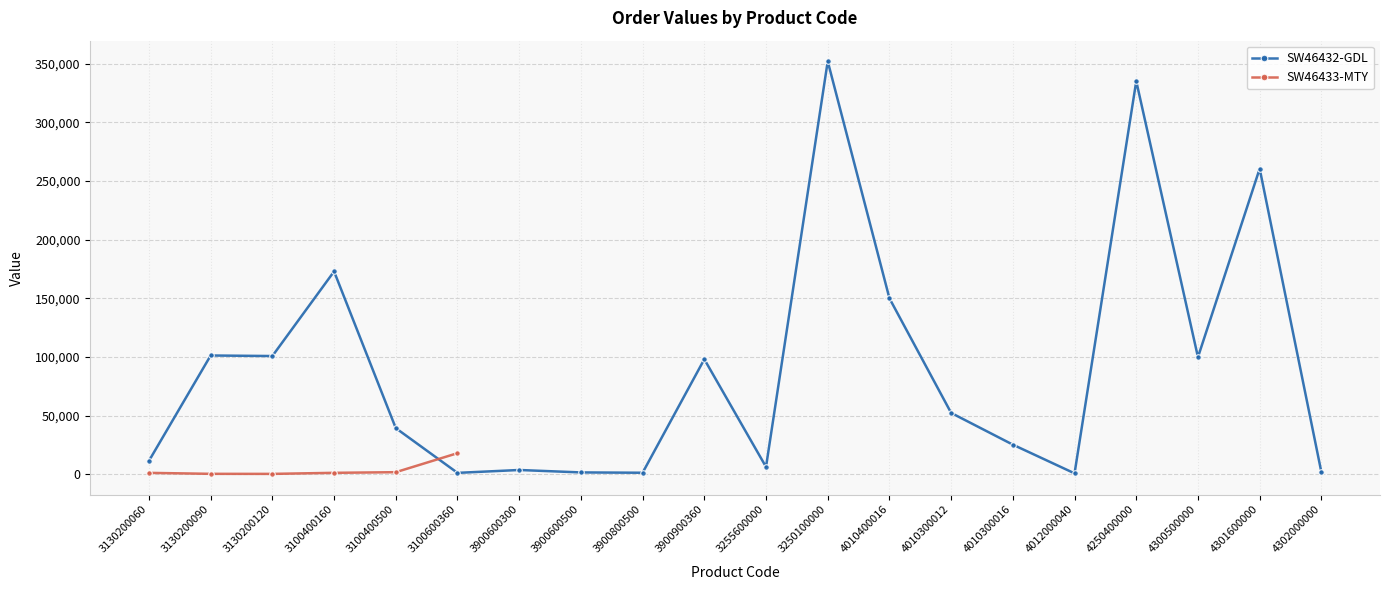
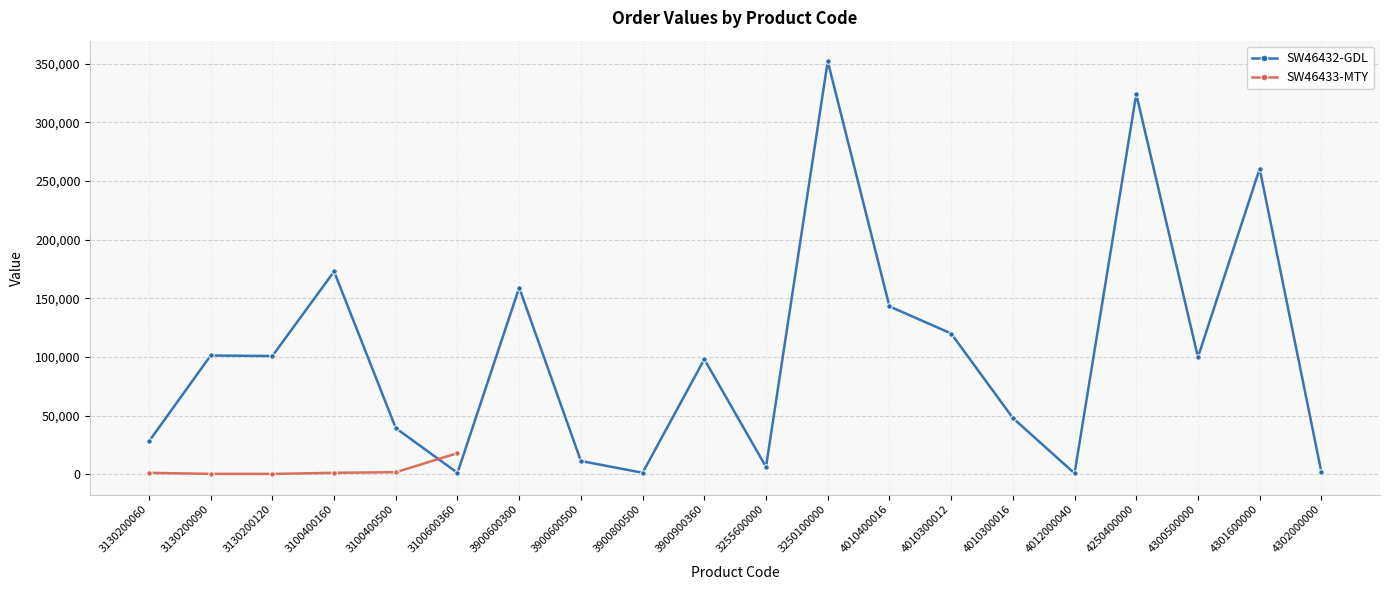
SW46432-GDL, 3130200060: 11,000 -> 28,000
SW46432-GDL, 3900600300: 4,000 -> 159,000
SW46432-GDL, 3900600500: 2,000 -> 11,000
SW46432-GDL, 4010400016: 150,000 -> 143,000
SW46432-GDL, 4010300012: 52,000 -> 120,000
SW46432-GDL, 4010300016: 25,000 -> 48,000
SW46432-GDL, 4250400000: 335,000 -> 324,000
